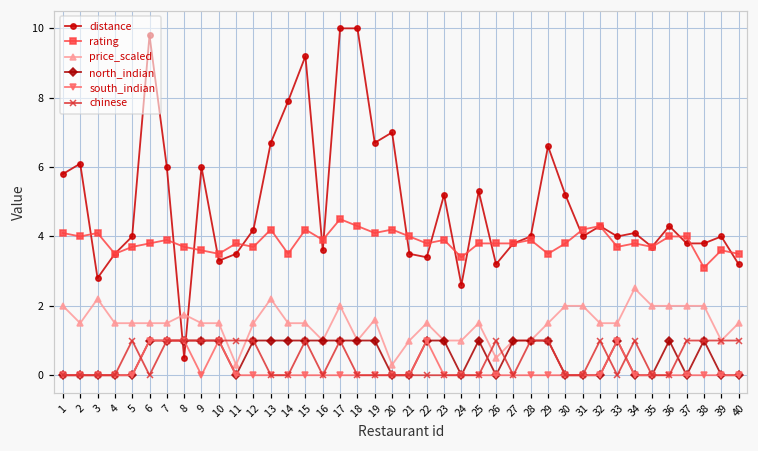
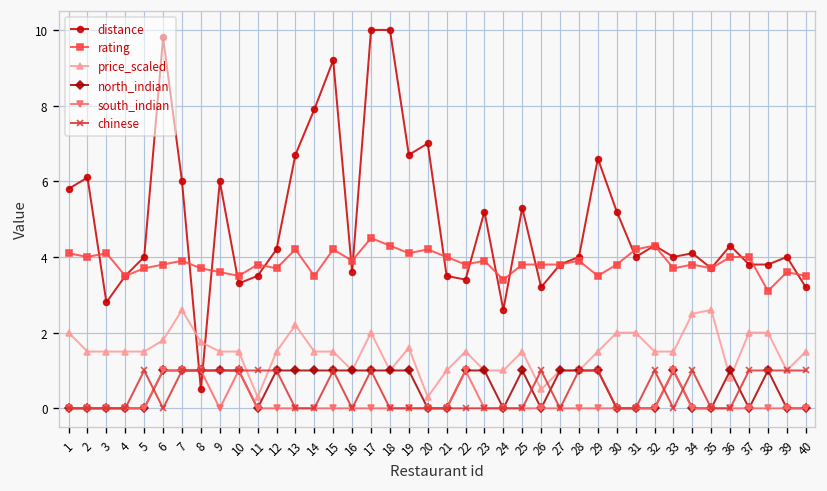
price_scaled, 3: 2.2 -> 1.5
price_scaled, 6: 1.5 -> 1.8
price_scaled, 7: 1.5 -> 2.6
price_scaled, 35: 2.0 -> 2.6
price_scaled, 36: 2.0 -> 0.8
